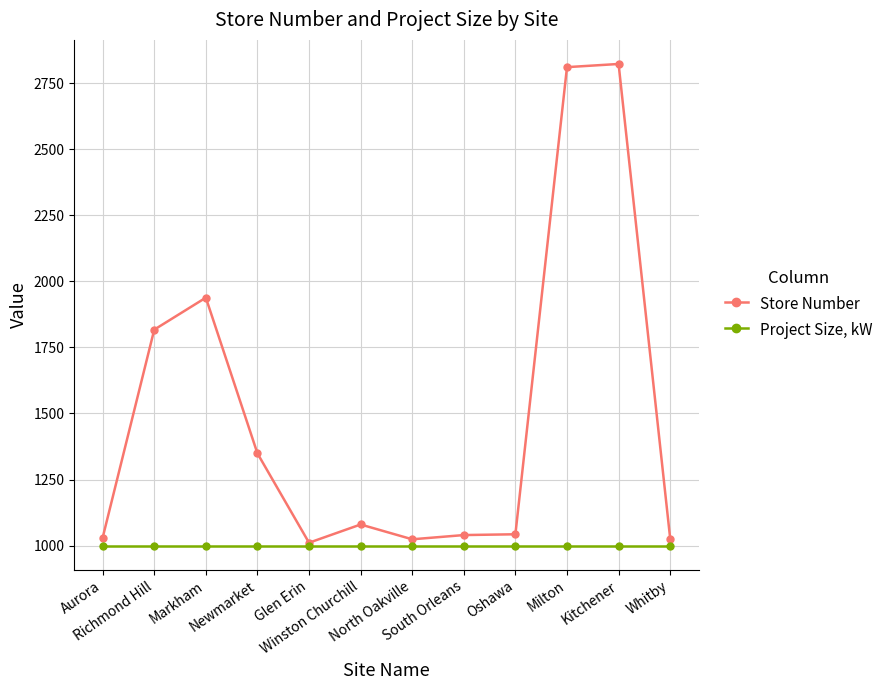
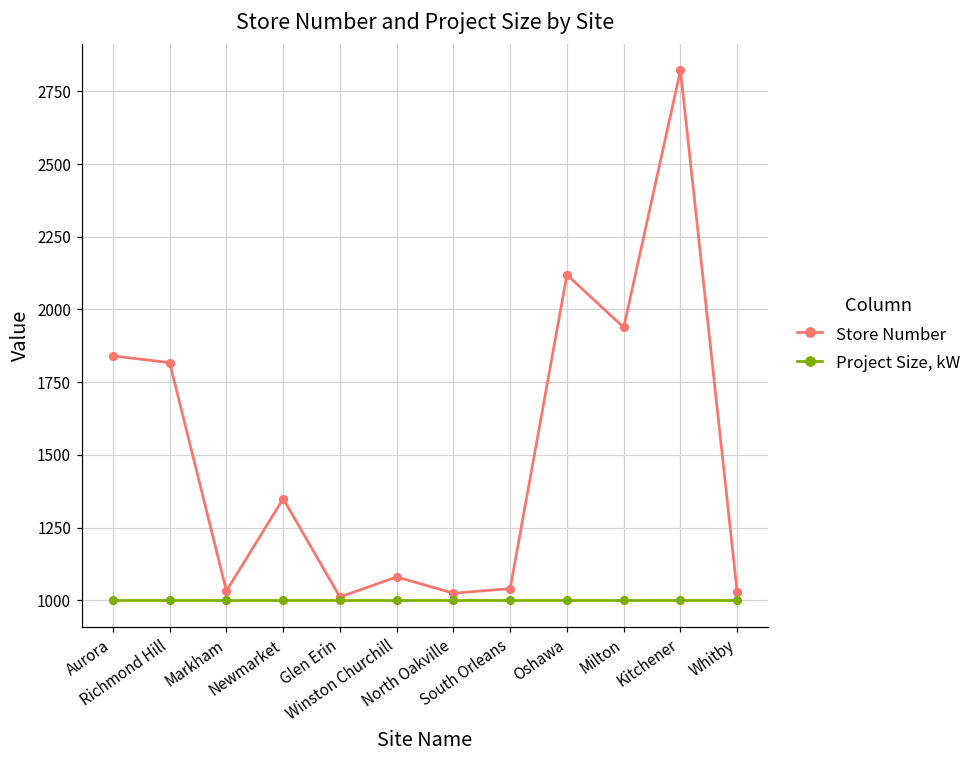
Store Number, Aurora: 1030 -> 1840
Store Number, Markham: 1940 -> 1030
Store Number, Oshawa: 1040 -> 2120
Store Number, Milton: 2810 -> 1940
